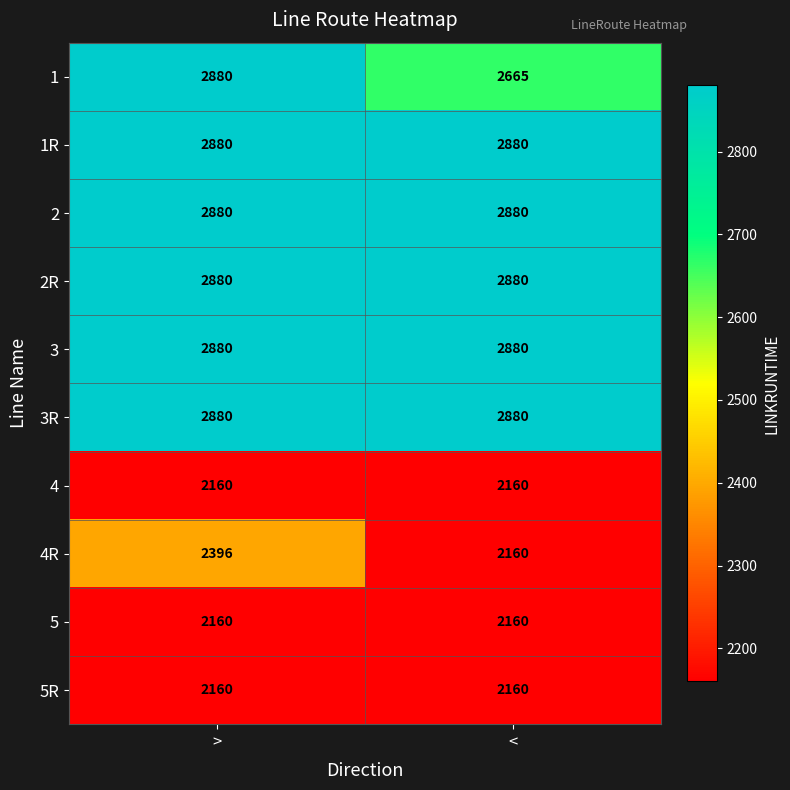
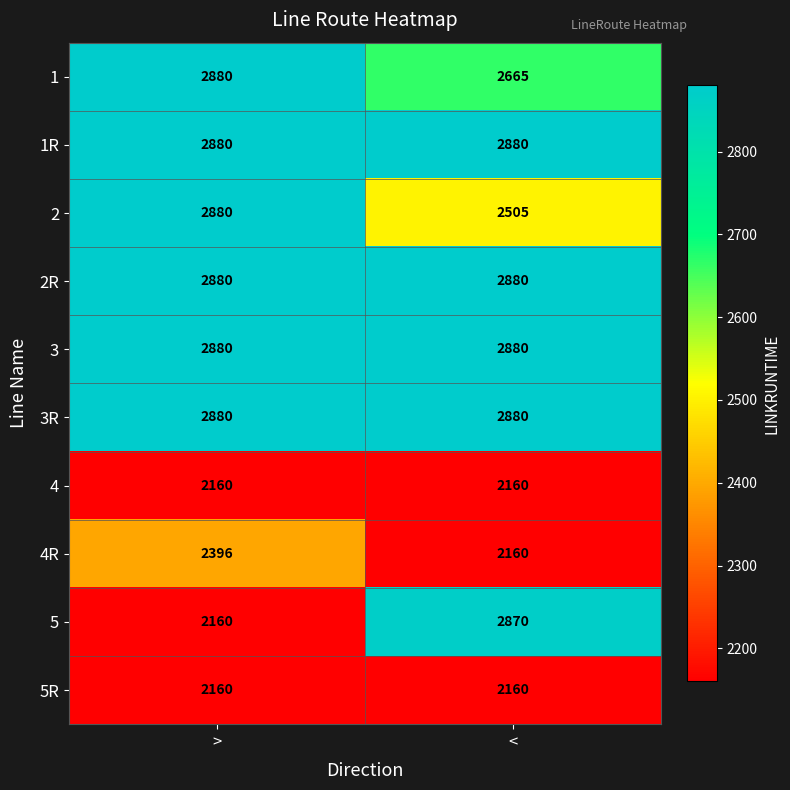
2, <: 2880 -> 2505
5, <: 2160 -> 2870
